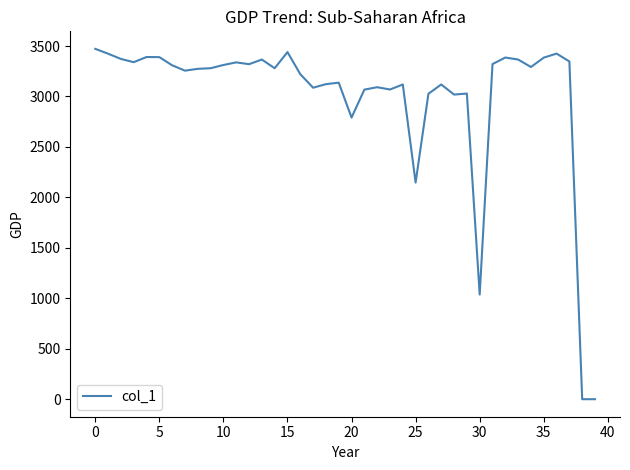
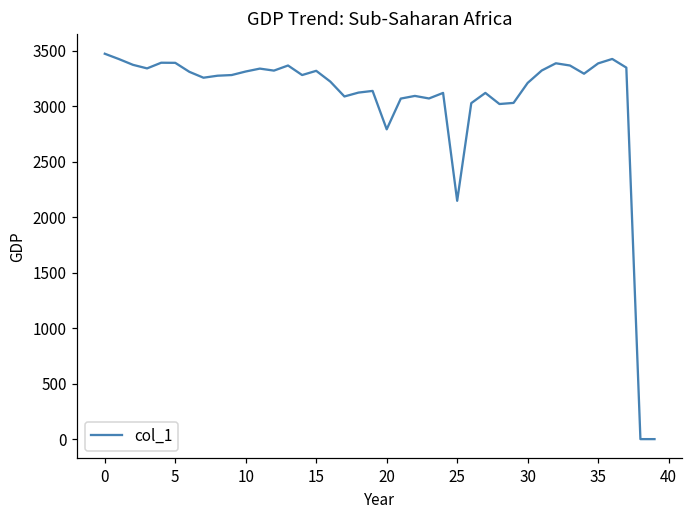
15: 3440 -> 3320
30: 1040 -> 3210
